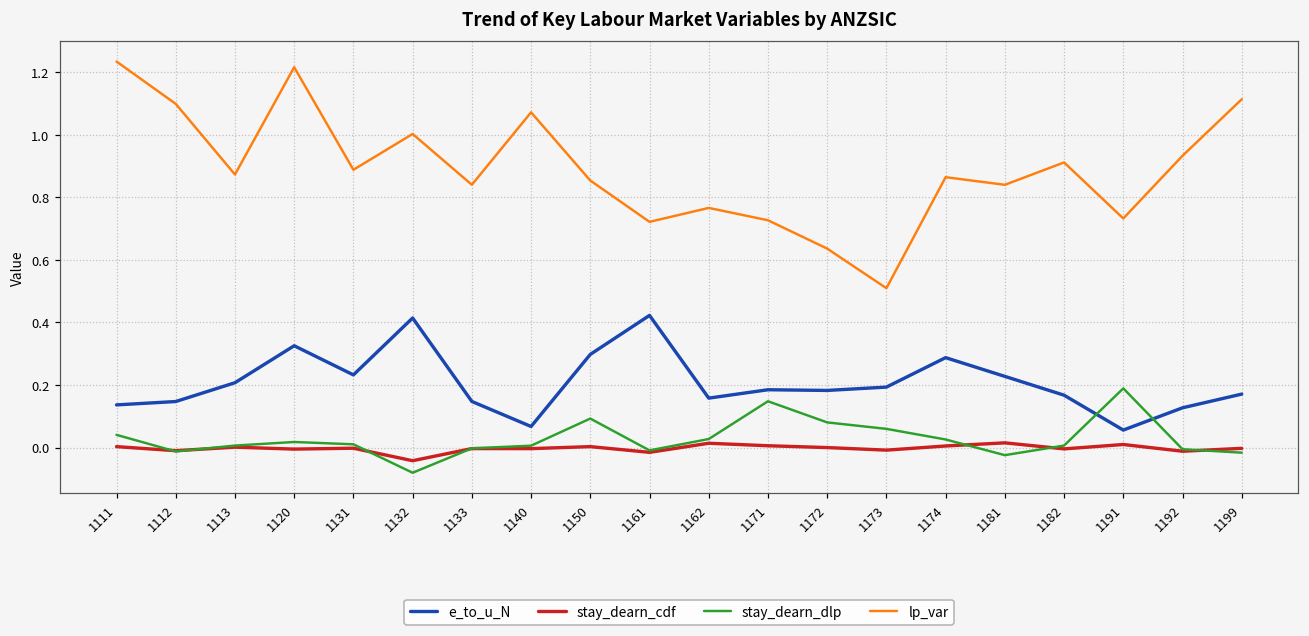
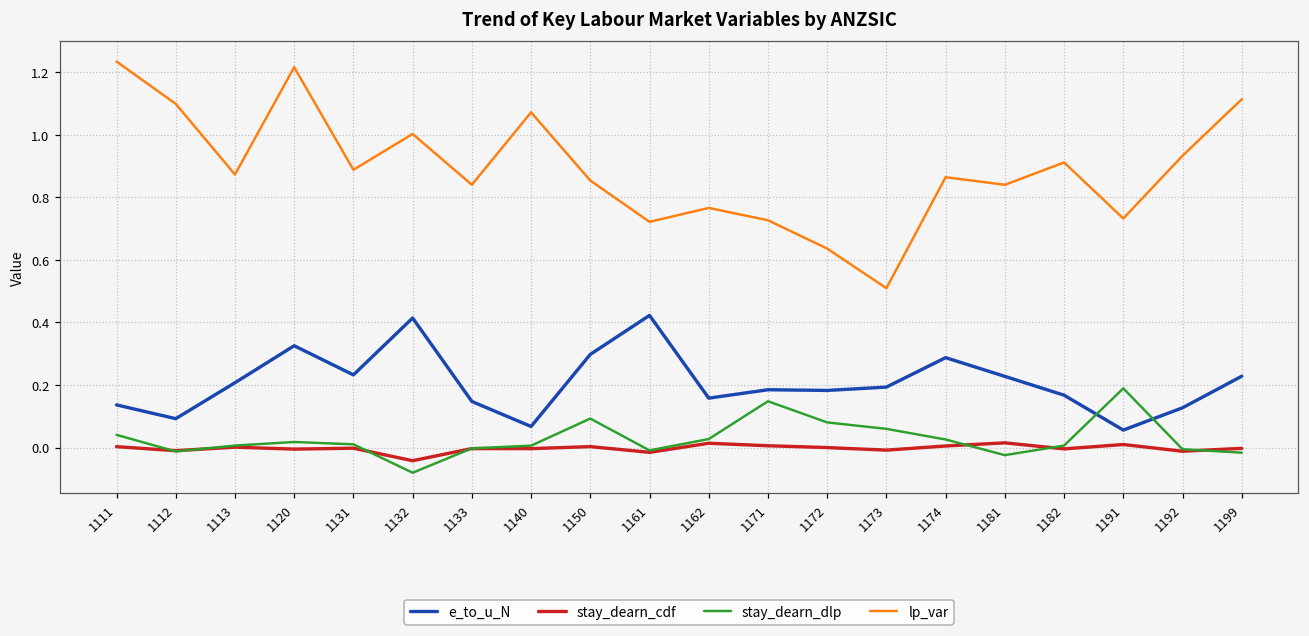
e_to_u_N, 1112: 0.15 -> 0.09
e_to_u_N, 1199: 0.17 -> 0.23
